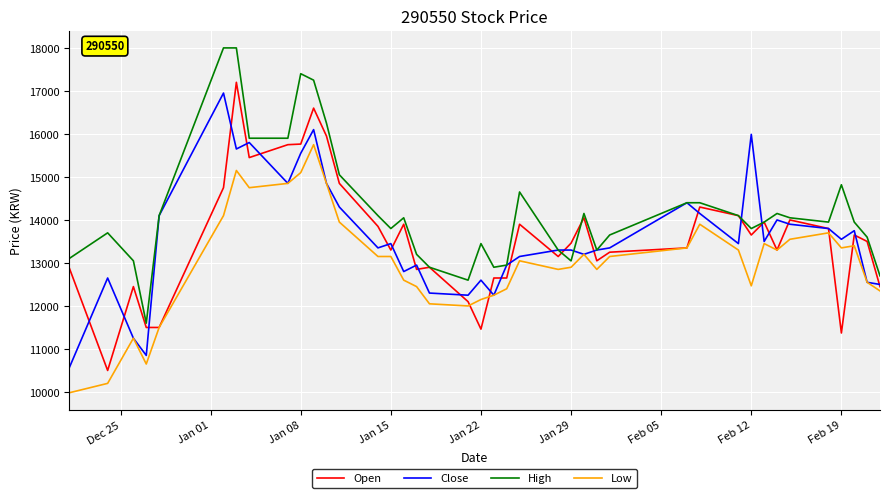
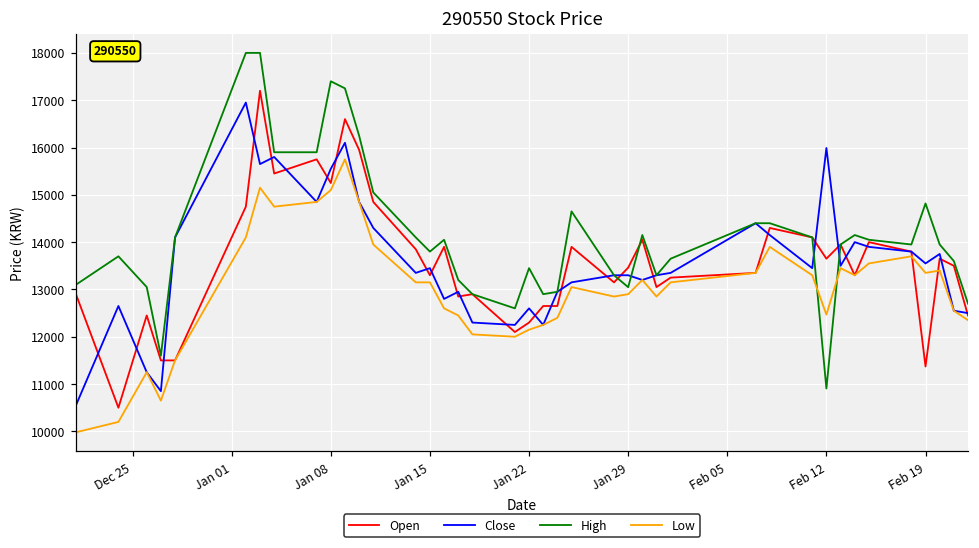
Open, Jan 08: 15800 -> 15300
Open, Jan 22: 11500 -> 12300
High, Feb 12: 13800 -> 10900
